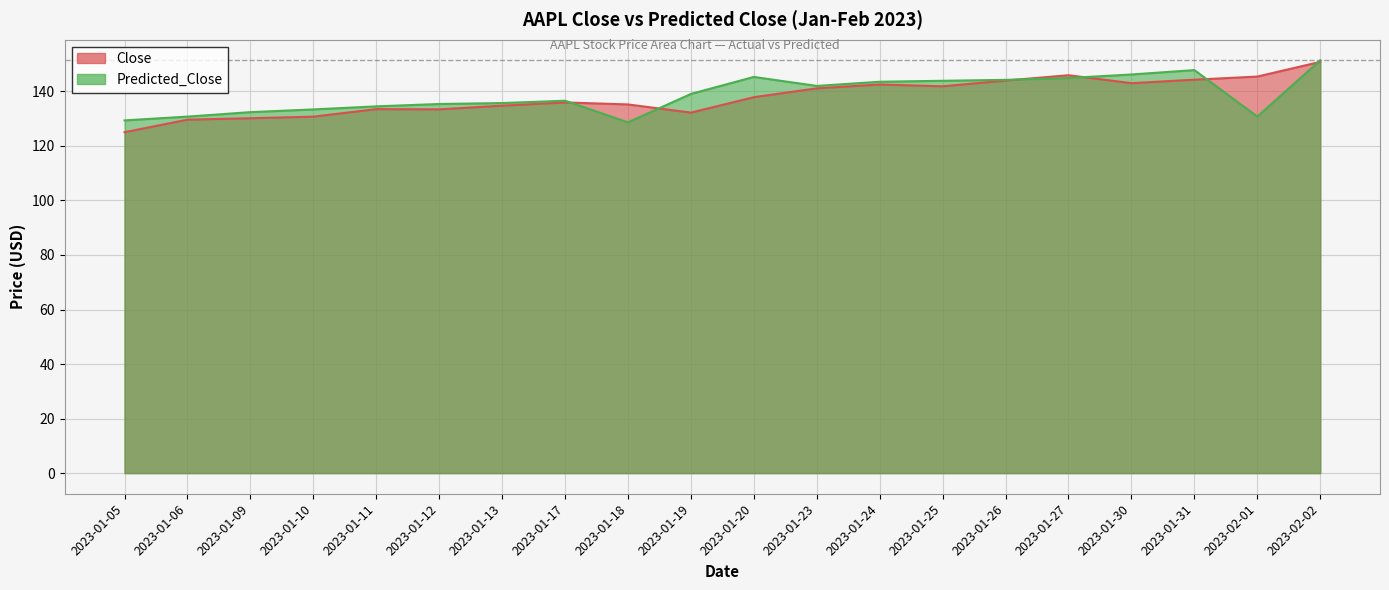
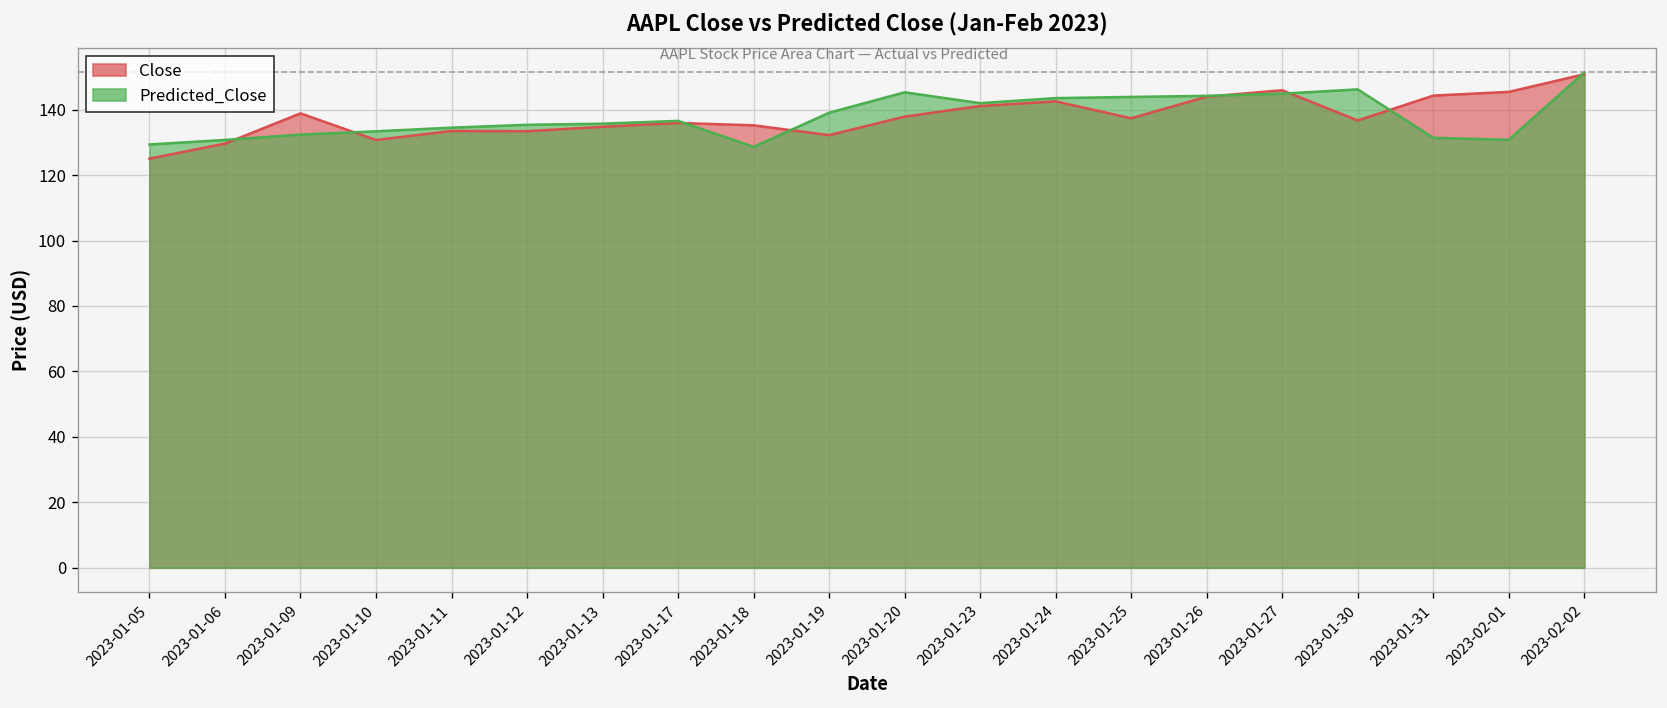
Close, 2023-01-09: 130 -> 139
Close, 2023-01-25: 142 -> 137
Close, 2023-01-30: 143 -> 137
Predicted_Close, 2023-01-31: 148 -> 131
